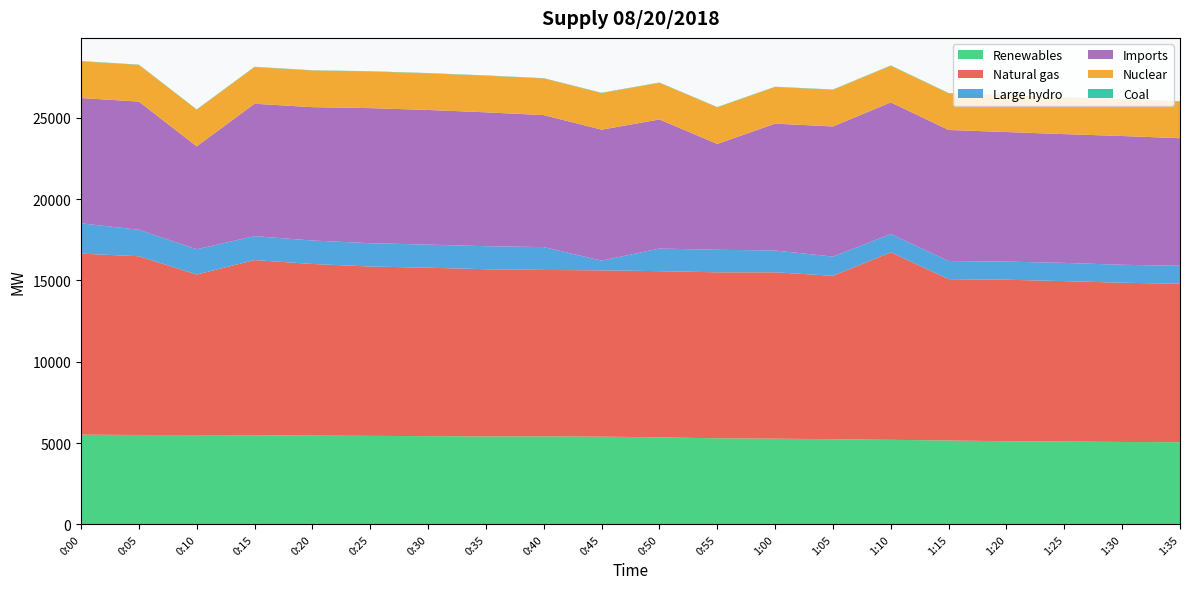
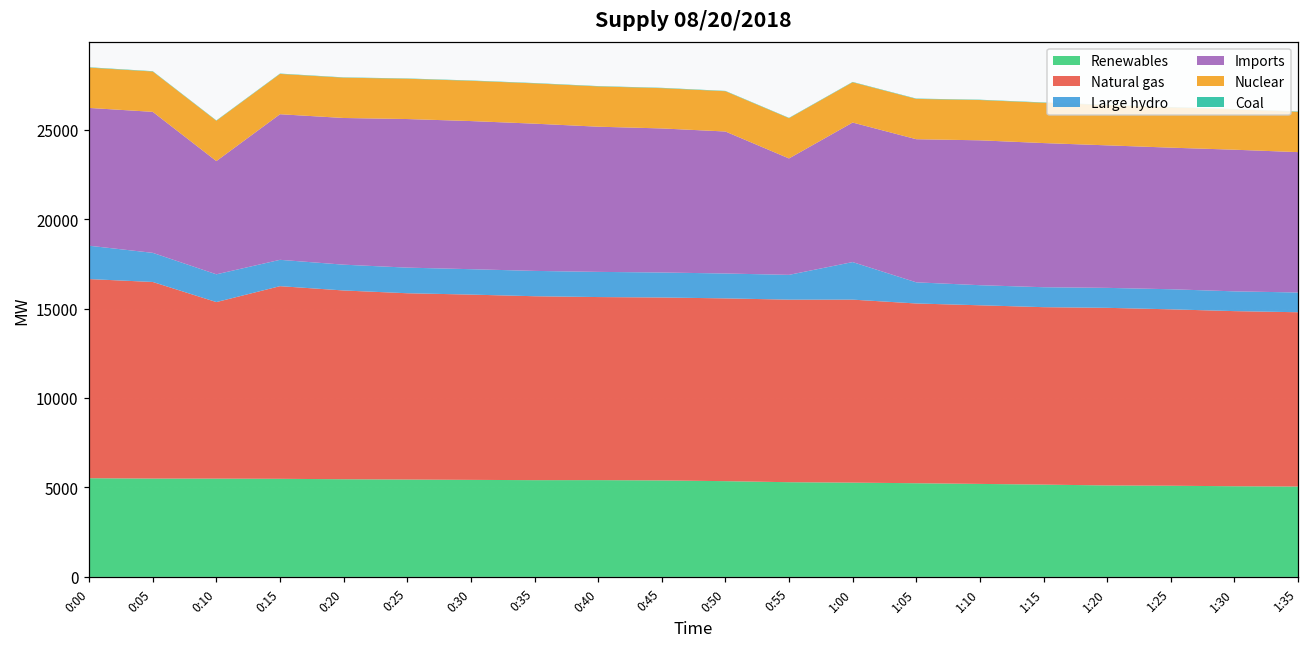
Large hydro, 0:45: 600 -> 1400
Large hydro, 1:00: 1300 -> 2100
Natural gas, 1:10: 11500 -> 10000
